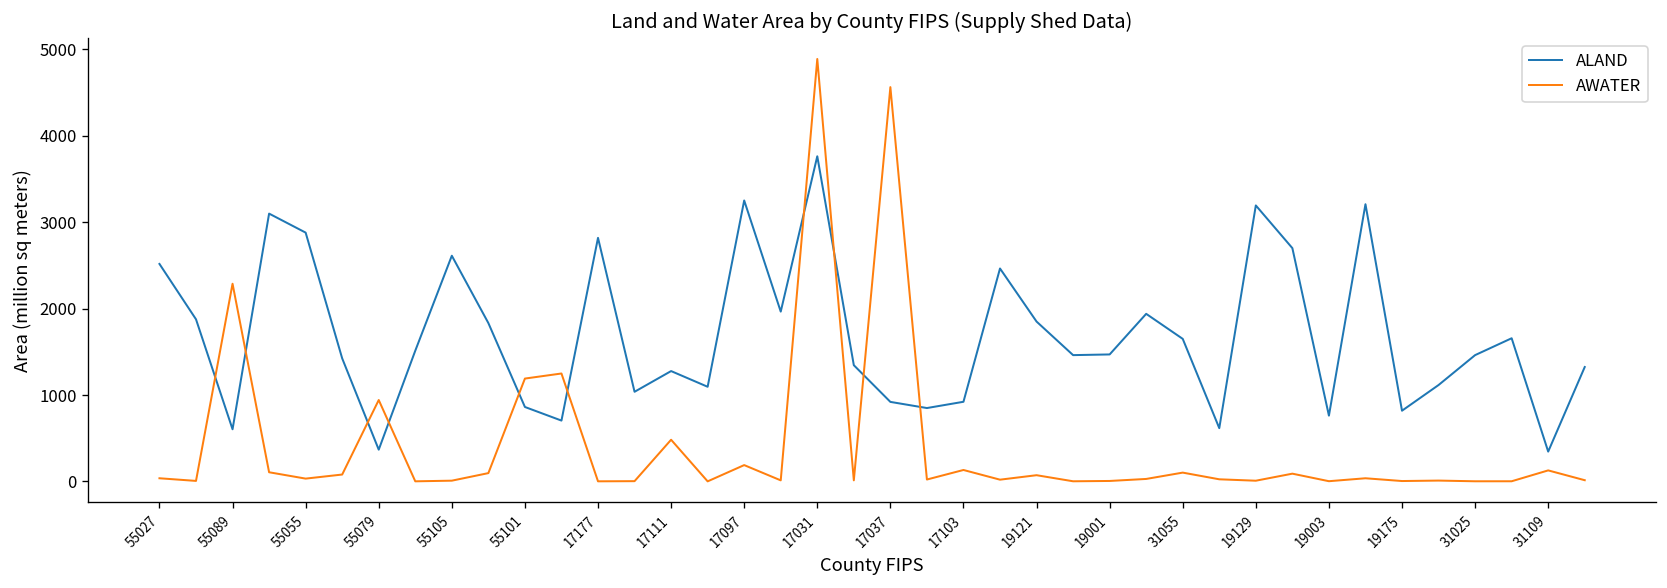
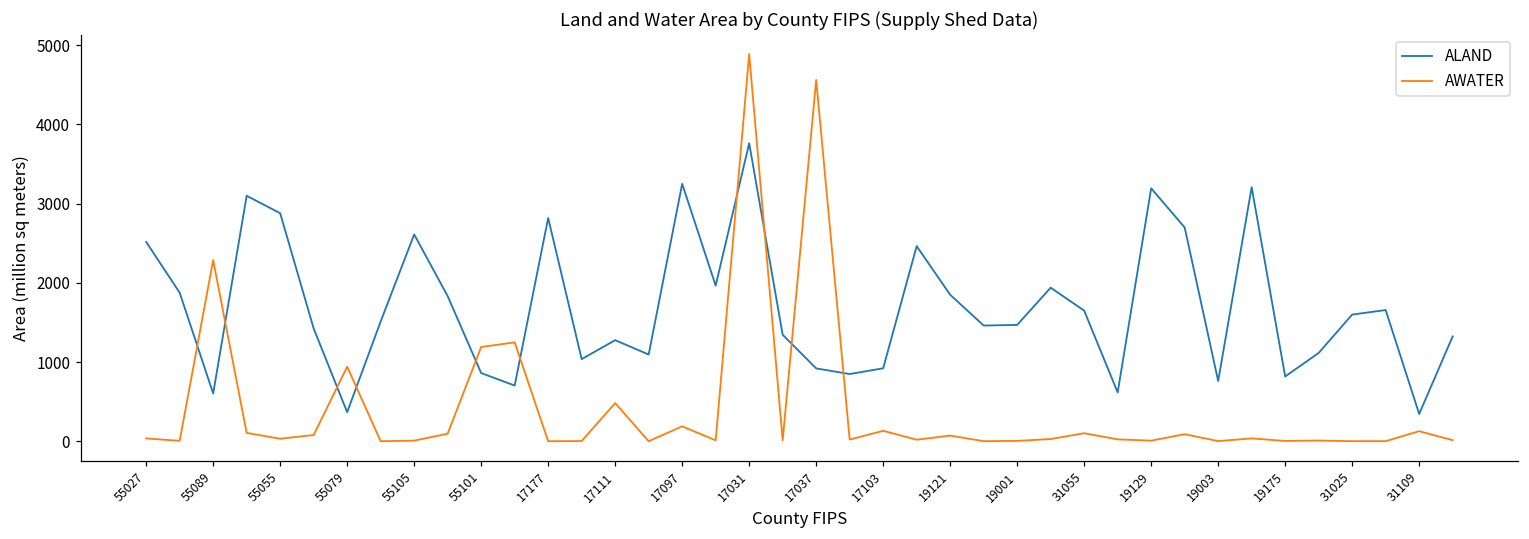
ALAND, 31025: 1500 -> 1600
